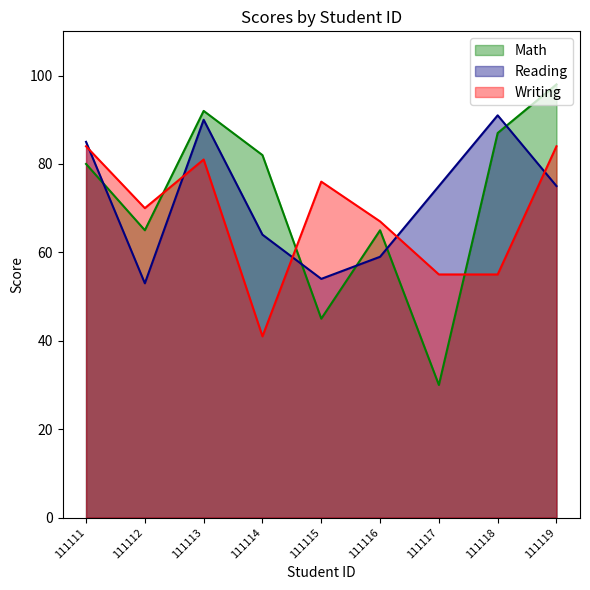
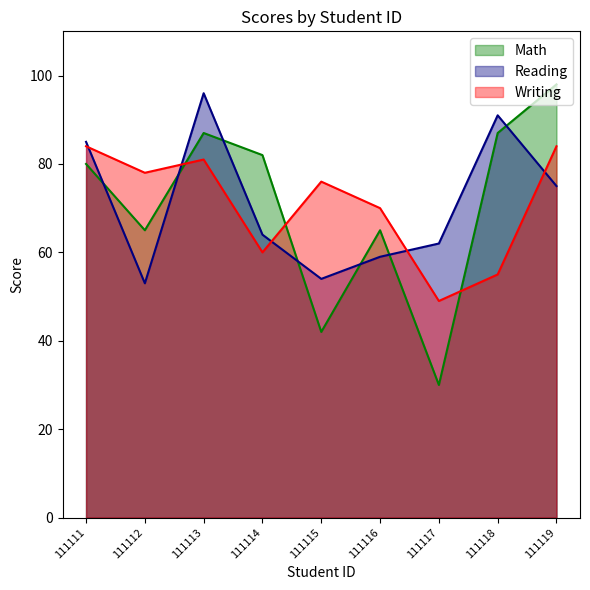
Writing, 111112: 70 -> 78
Math, 111113: 92 -> 87
Reading, 111113: 90 -> 96
Writing, 111114: 41 -> 60
Math, 111115: 45 -> 42
Writing, 111116: 67 -> 70
Reading, 111117: 75 -> 62
Writing, 111117: 55 -> 49
